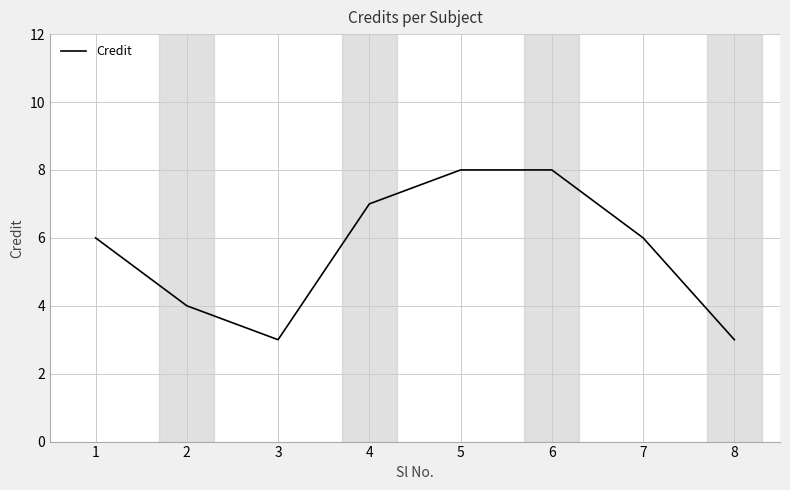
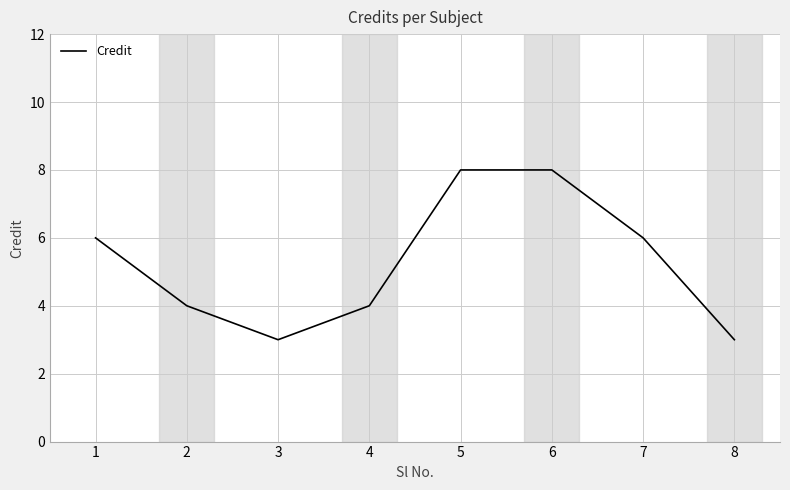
4: 7 -> 4
